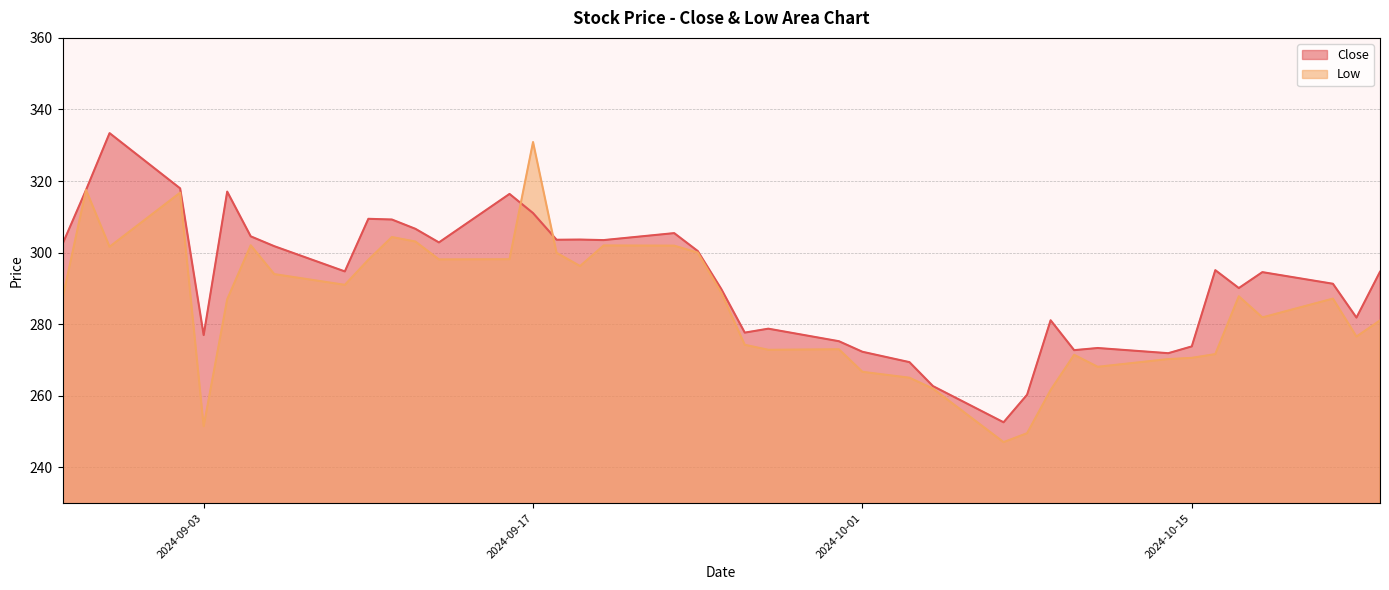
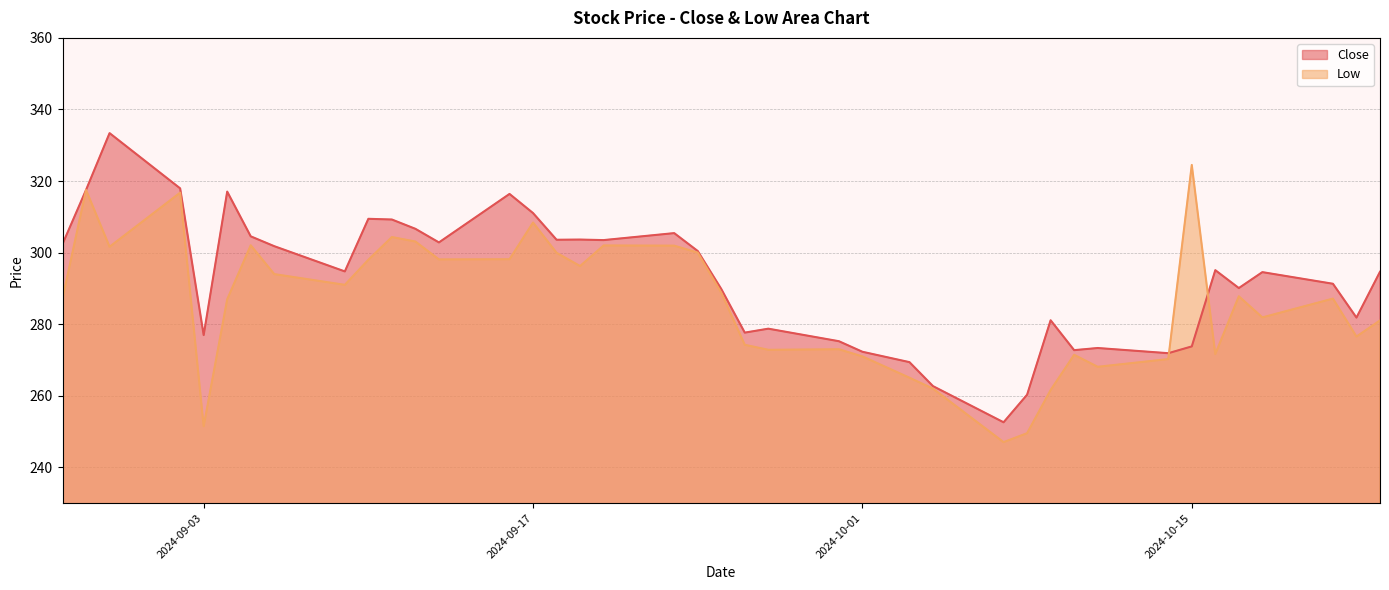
Low, 2024-09-17: 331 -> 308
Low, 2024-10-01: 267 -> 271
Low, 2024-10-15: 271 -> 325
